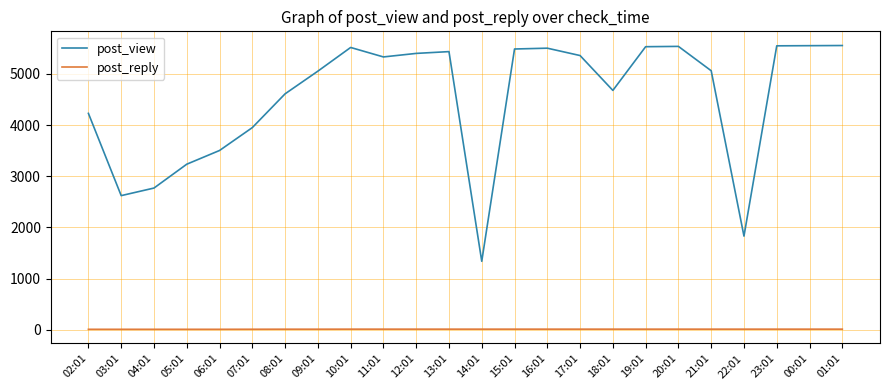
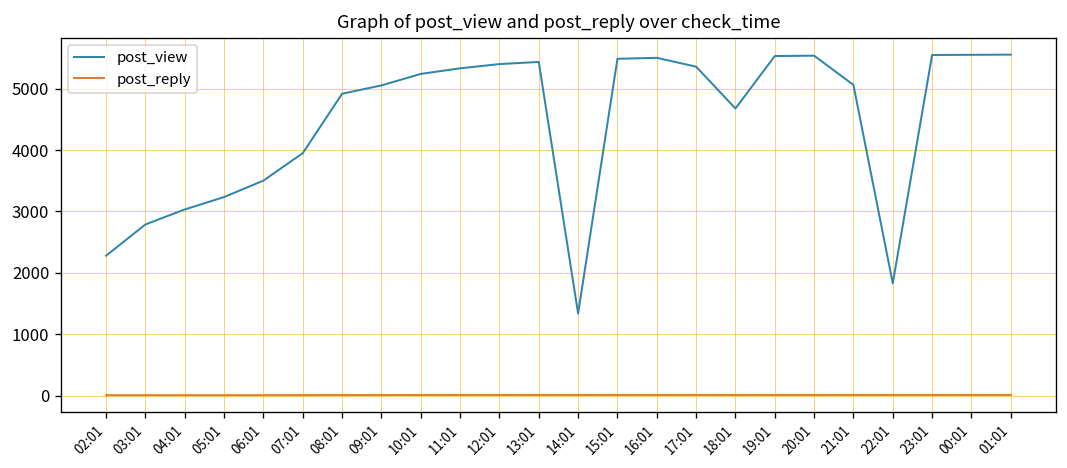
post_view, 02:01: 4200 -> 2300
post_view, 03:01: 2600 -> 2800
post_view, 04:01: 2800 -> 3000
post_view, 08:01: 4600 -> 4900
post_view, 10:01: 5500 -> 5200
